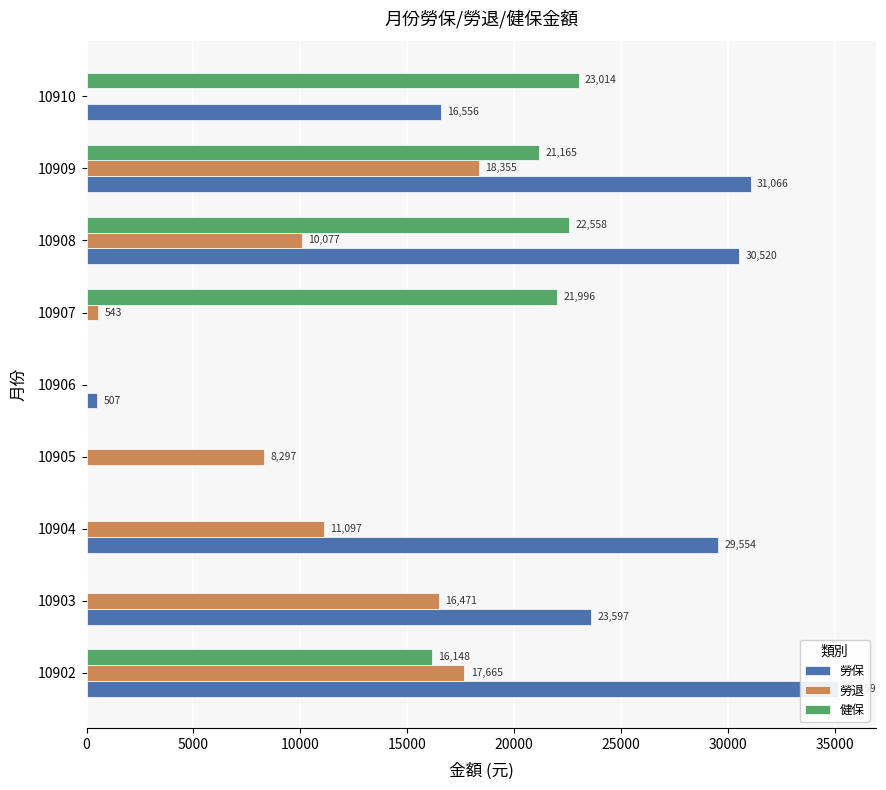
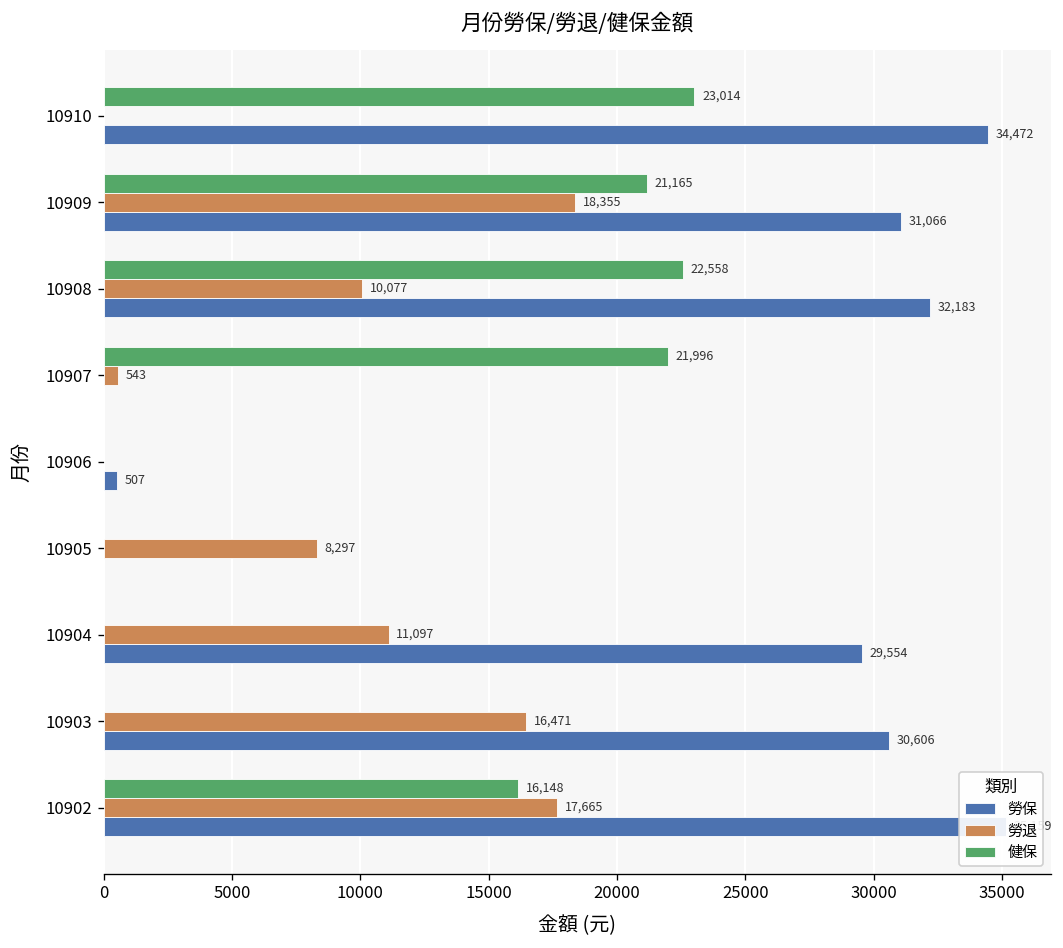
勞保, 10910: 16,556 -> 34,472
勞保, 10908: 30,520 -> 32,183
勞保, 10903: 23,597 -> 30,606
